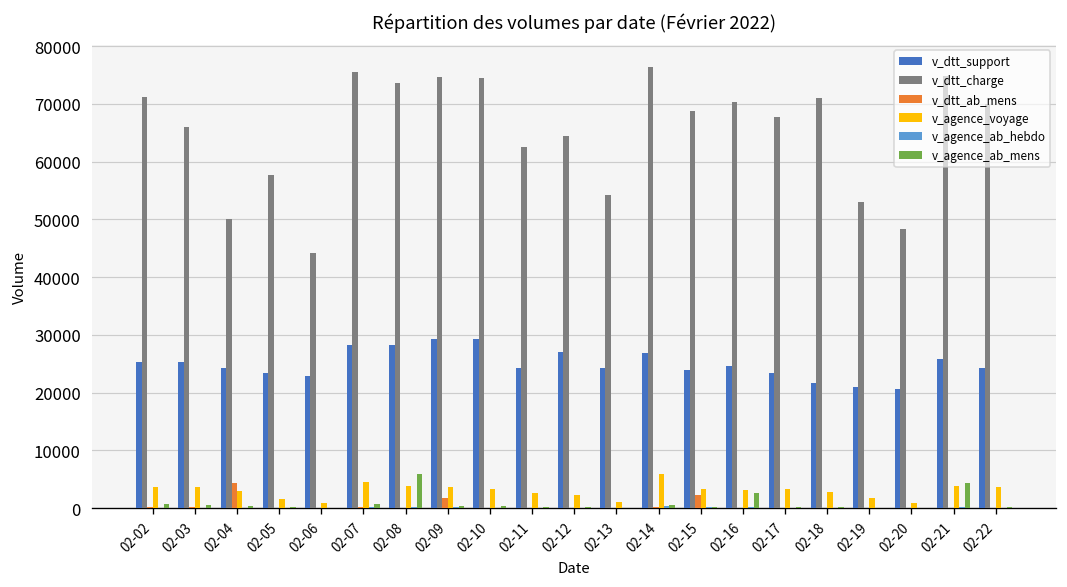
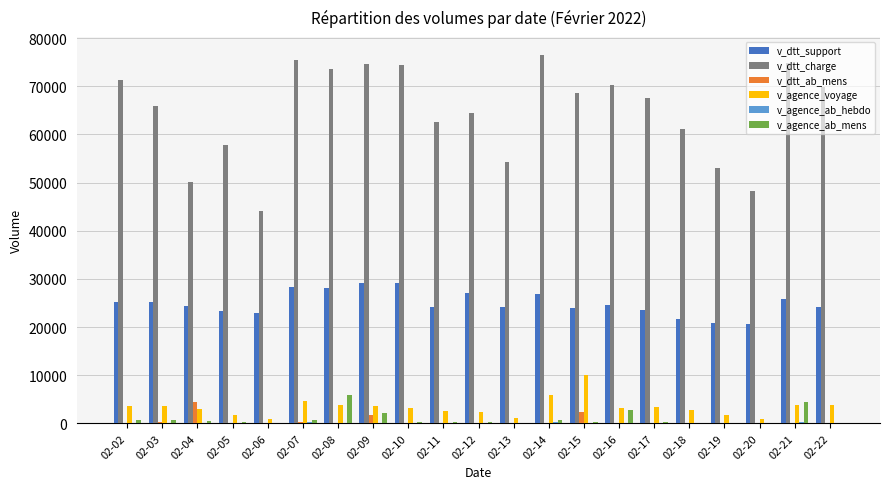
v_agence_ab_mens, 02-09: 0 -> 2000
v_agence_voyage, 02-15: 3000 -> 10000
v_dtt_charge, 02-18: 71000 -> 61000
